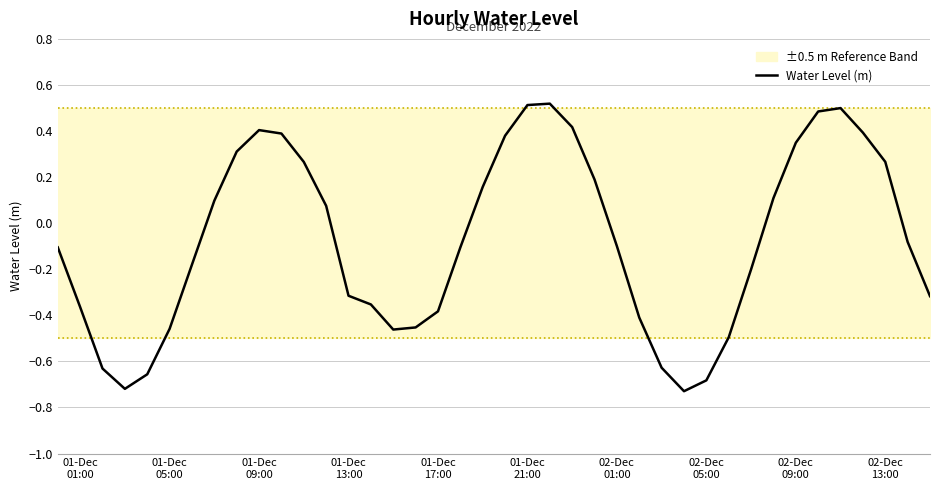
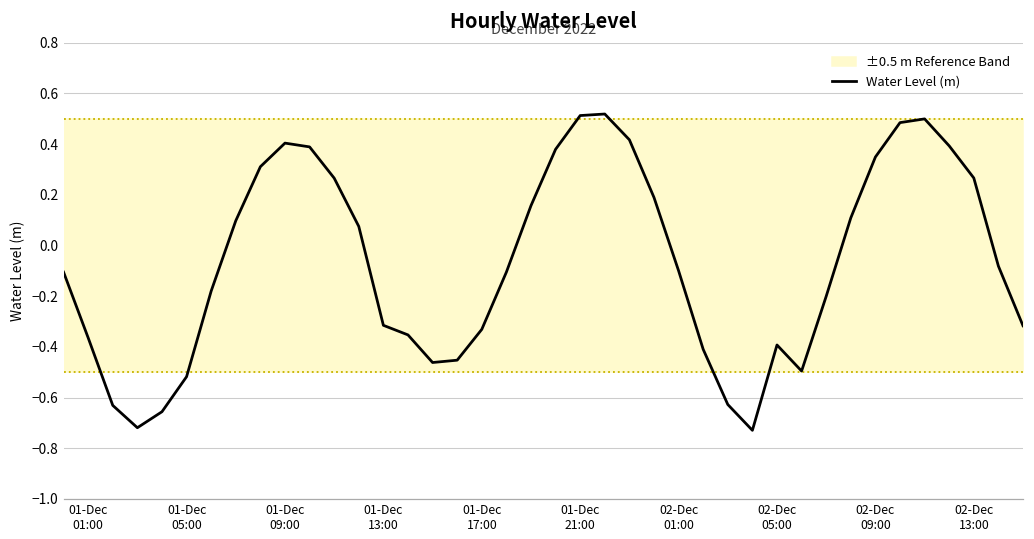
Water Level (m), 01-Dec 05:00: -0.46 -> -0.52
Water Level (m), 01-Dec 17:00: -0.38 -> -0.33
Water Level (m), 02-Dec 05:00: -0.68 -> -0.39
